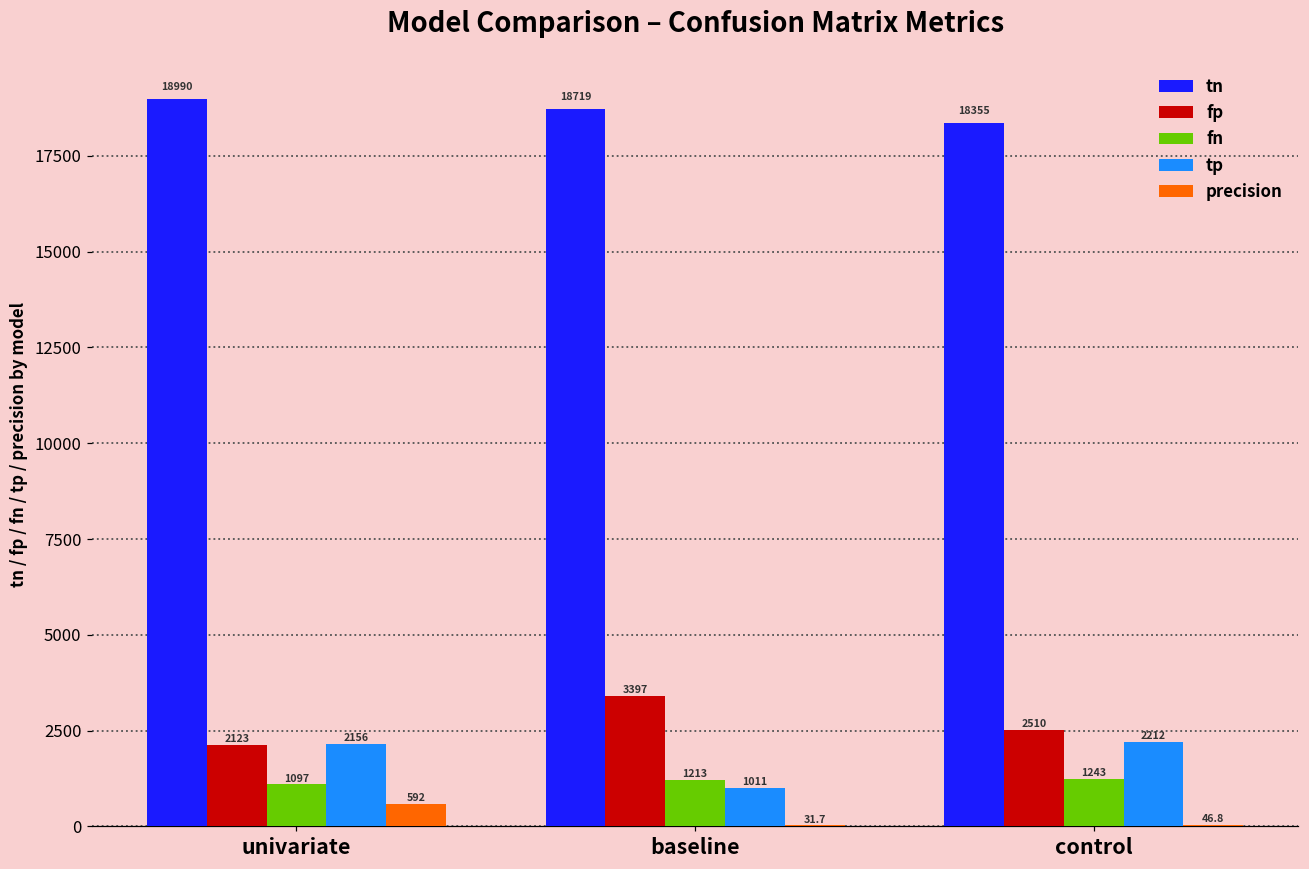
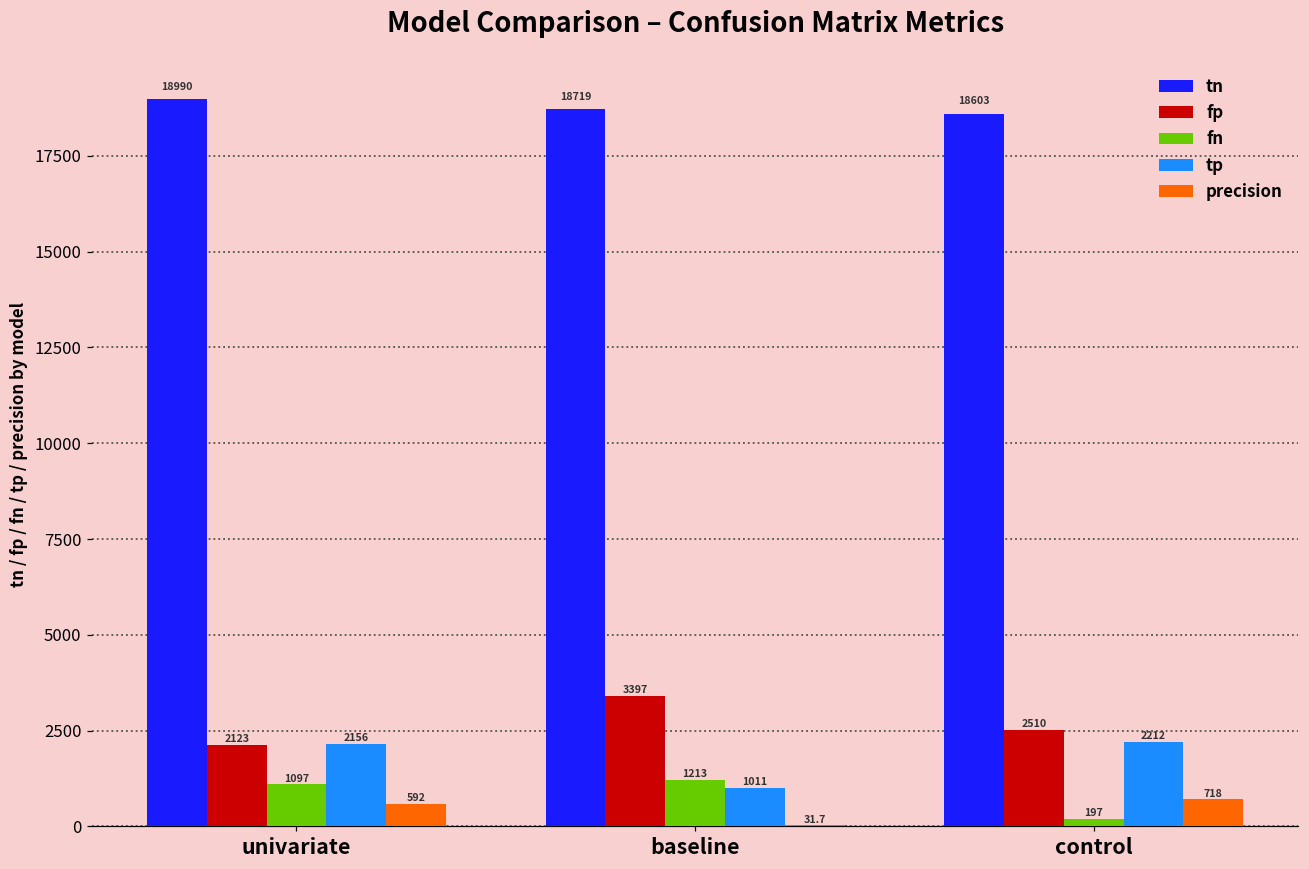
tn, control: 18355 -> 18603
fn, control: 1243 -> 197
precision, control: 46.8 -> 718
